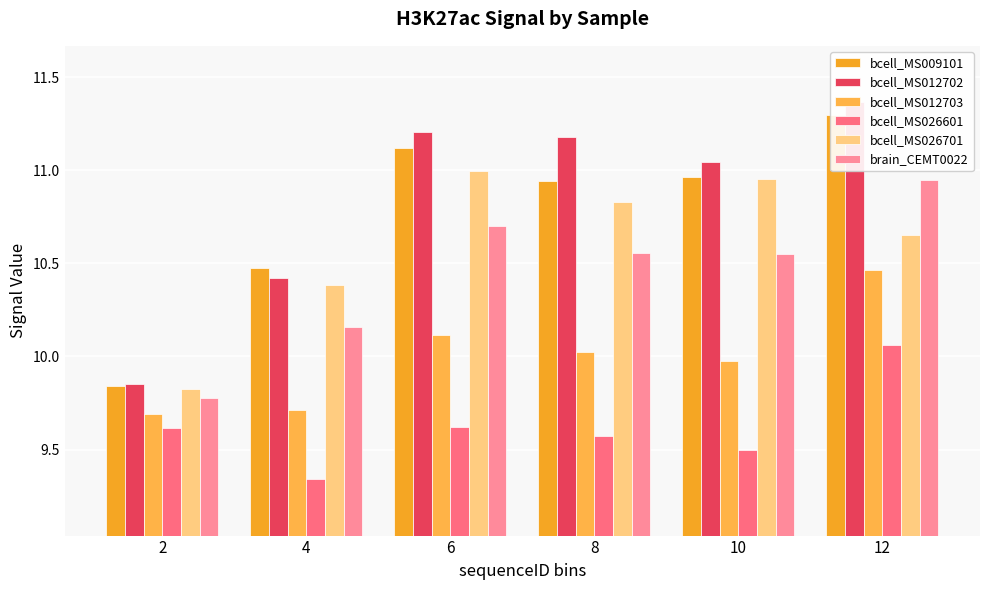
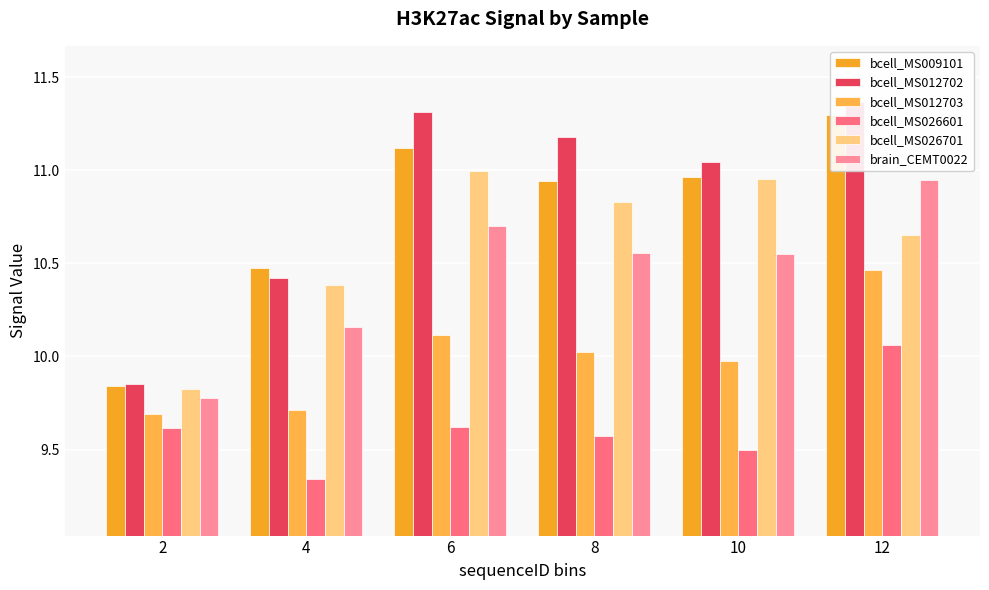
bcell_MS012702, 6: 11.21 -> 11.31
